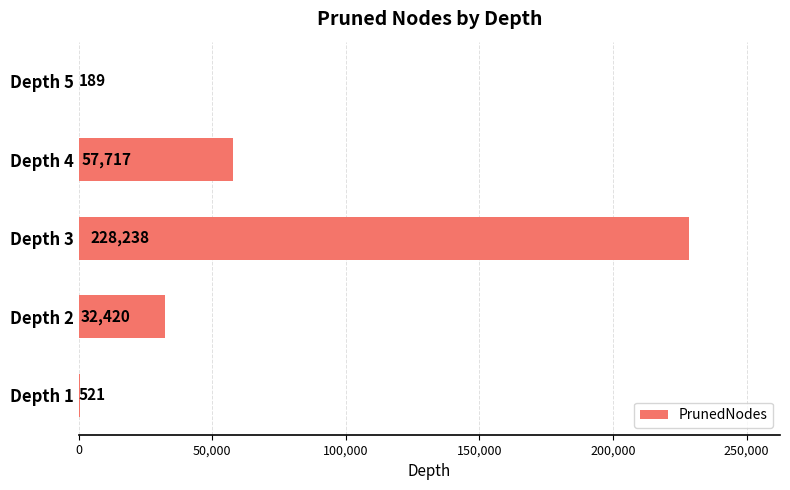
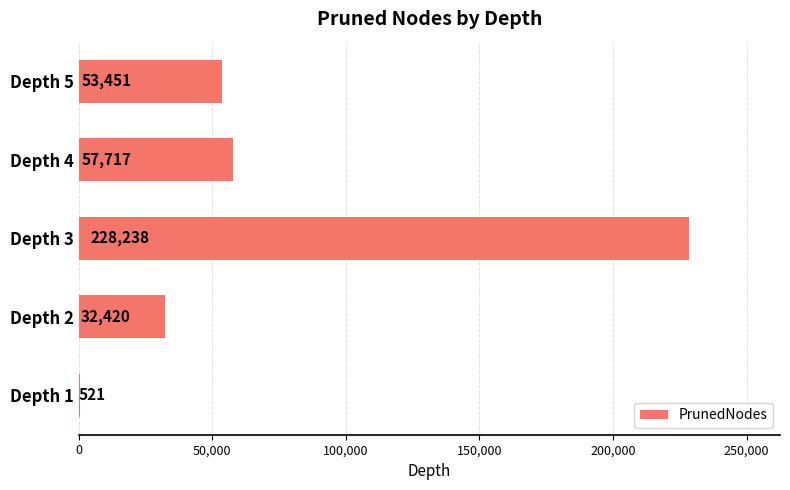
Depth 5: 189 -> 53,451
